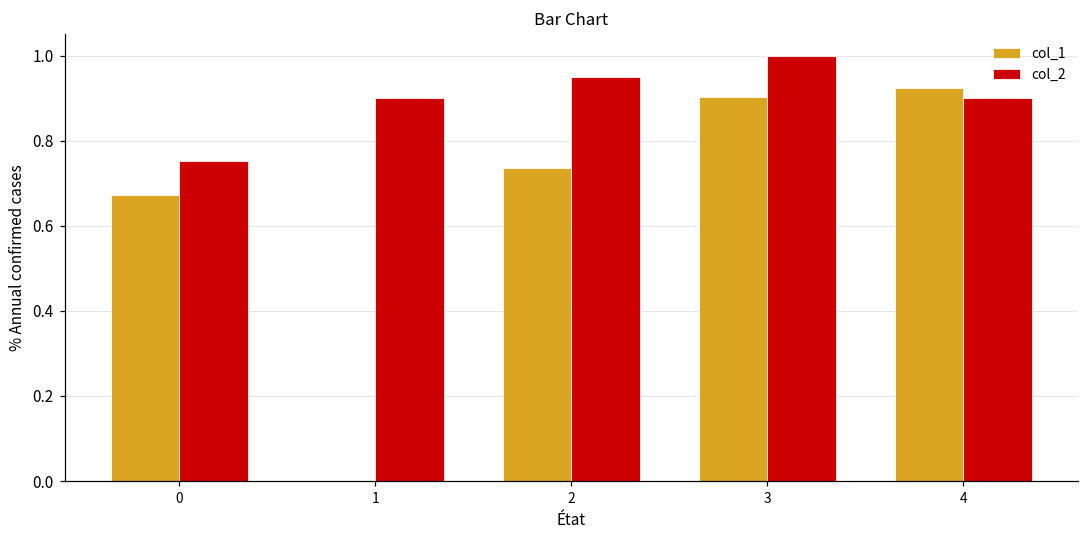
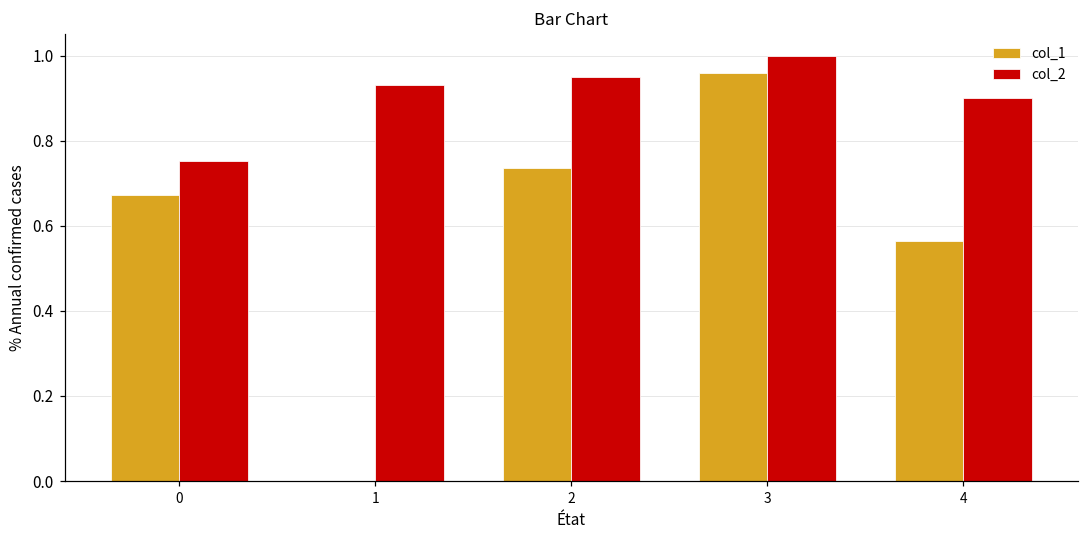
col_2, 1: 0.90 -> 0.93
col_1, 3: 0.90 -> 0.96
col_1, 4: 0.92 -> 0.56
